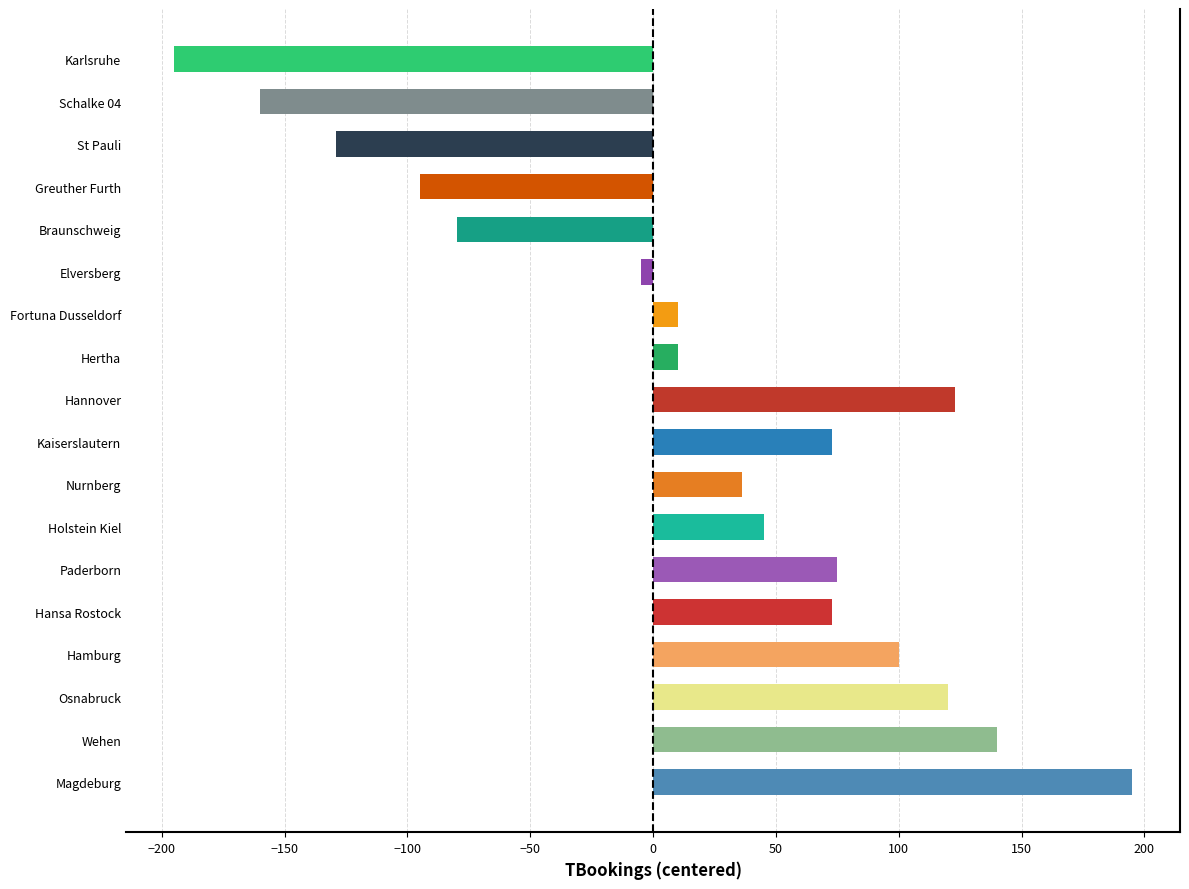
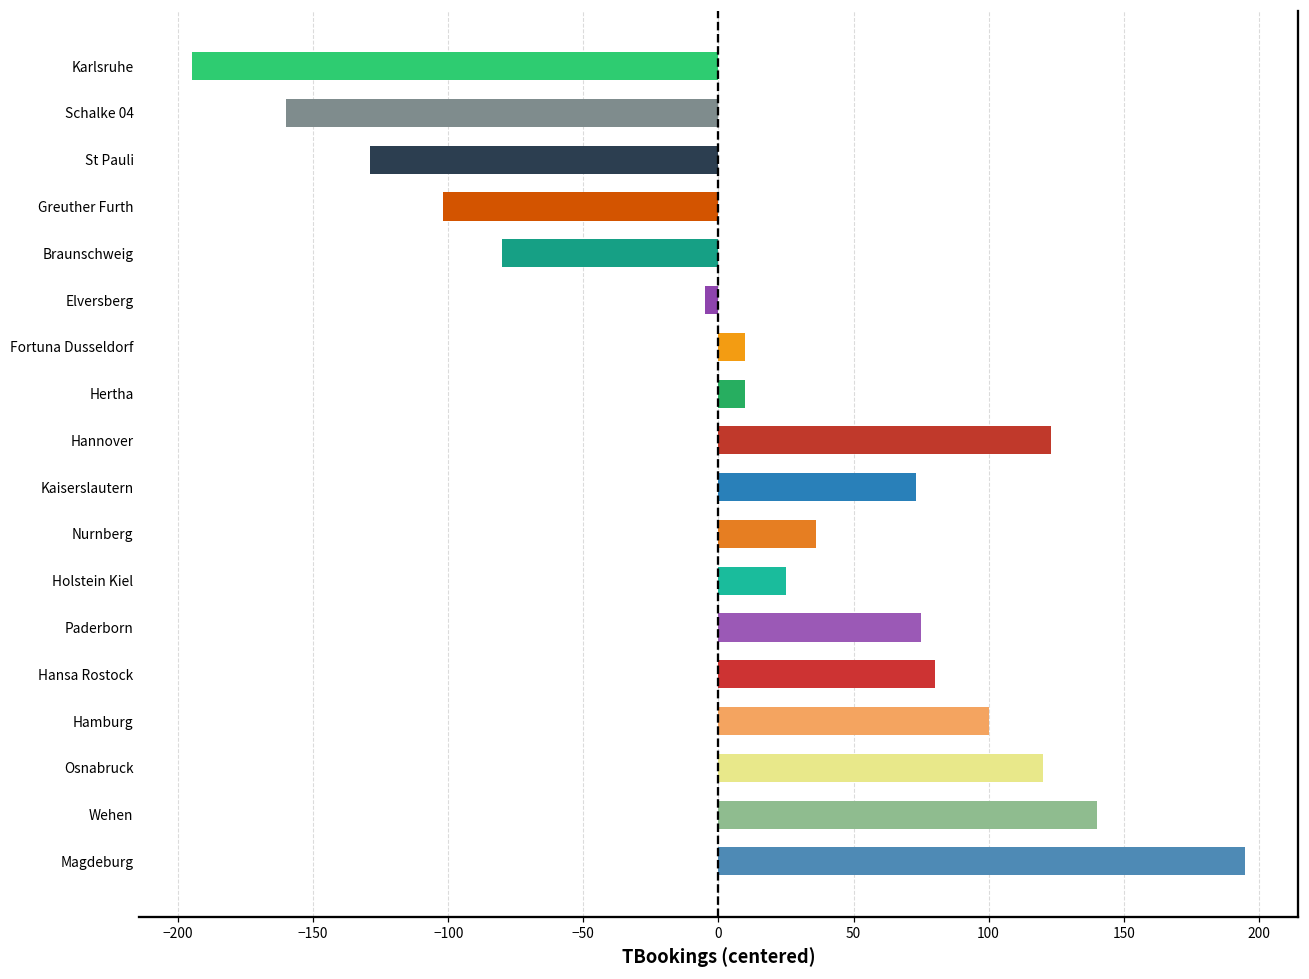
Greuther Furth: -95 -> -102
Holstein Kiel: 45 -> 25
Hansa Rostock: 73 -> 80
